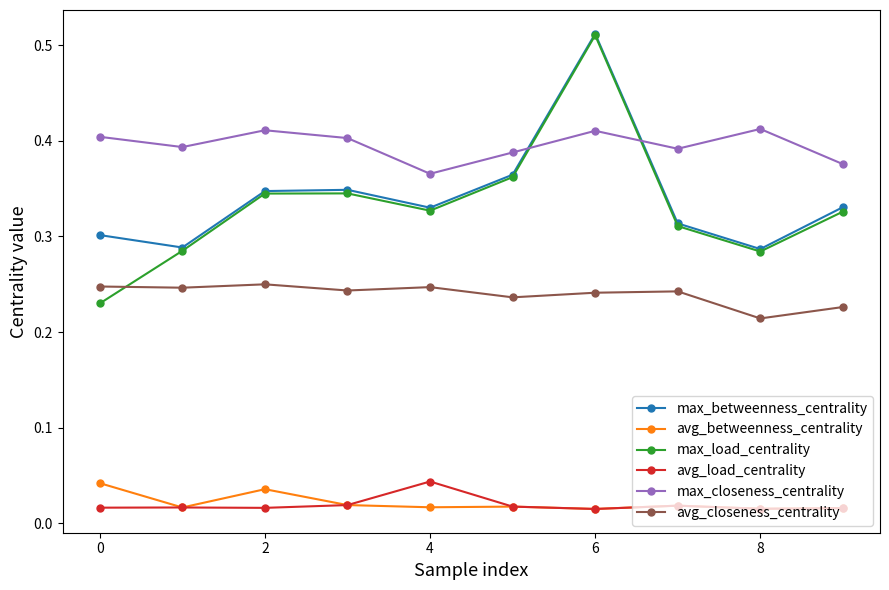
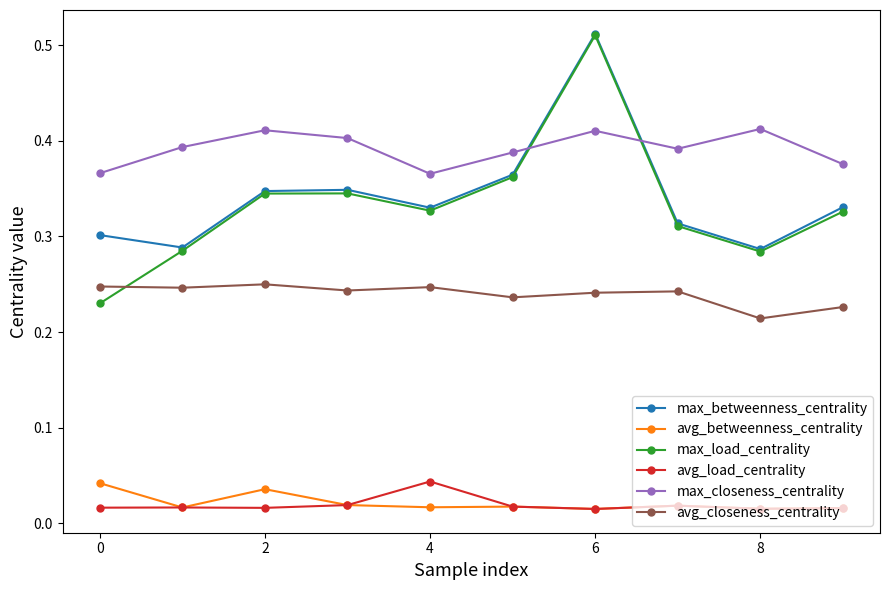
max_closeness_centrality, 0: 0.40 -> 0.37
